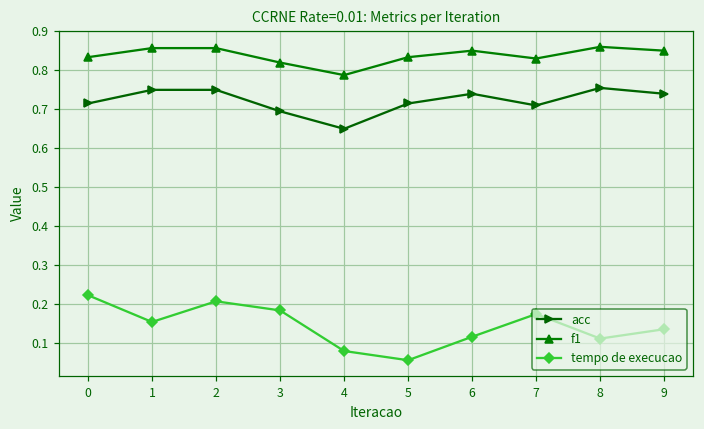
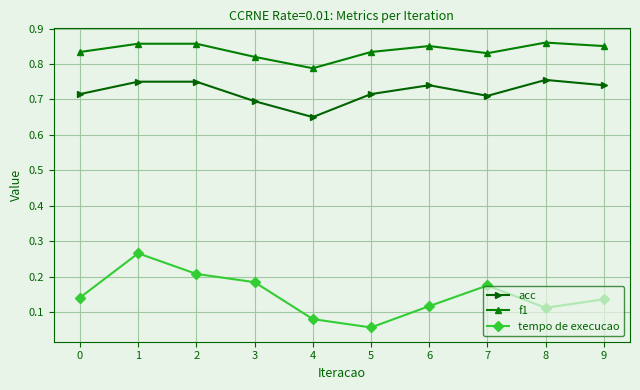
tempo de execucao, 0: 0.22 -> 0.14
tempo de execucao, 1: 0.15 -> 0.27
